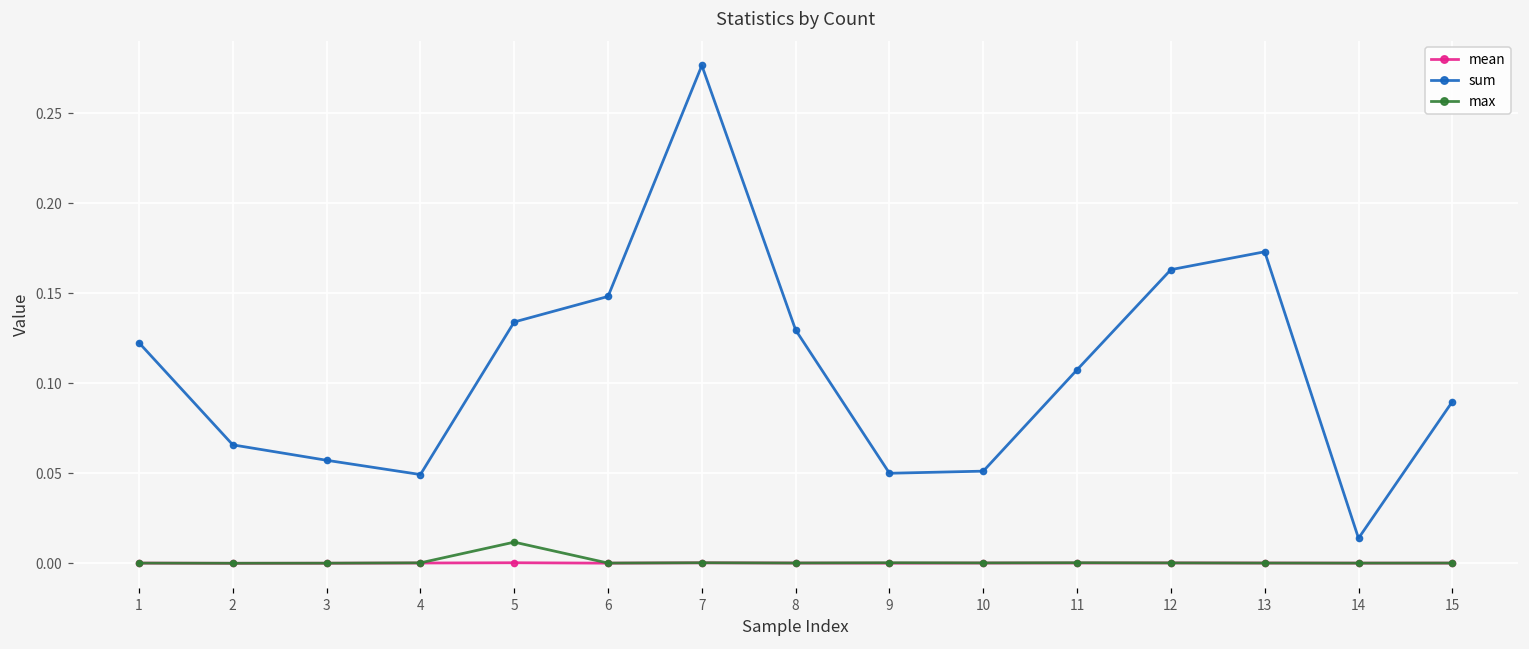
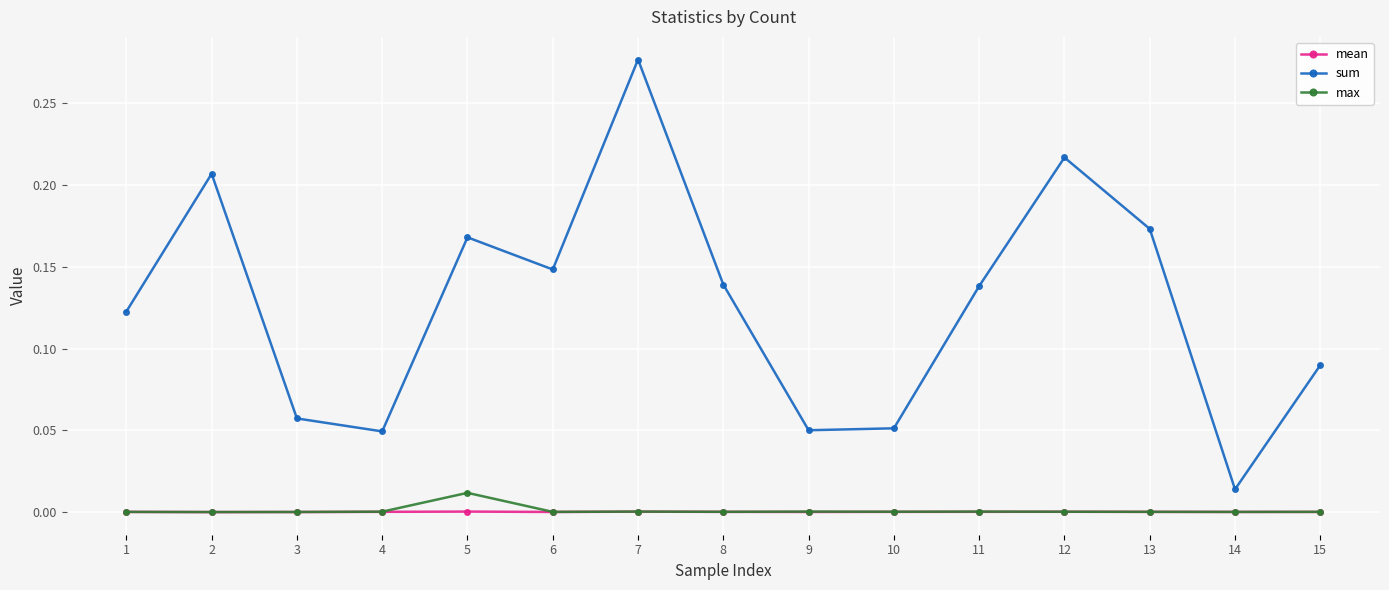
sum, 2: 0.066 -> 0.207
sum, 5: 0.134 -> 0.168
sum, 8: 0.130 -> 0.139
sum, 11: 0.108 -> 0.138
sum, 12: 0.163 -> 0.217
